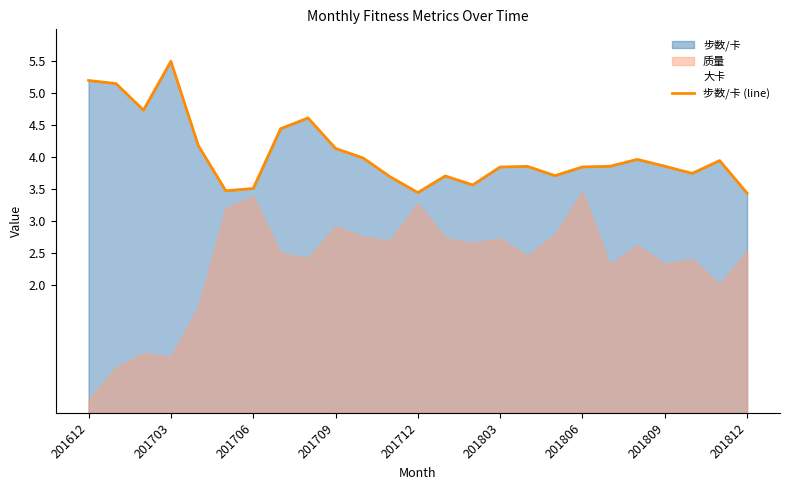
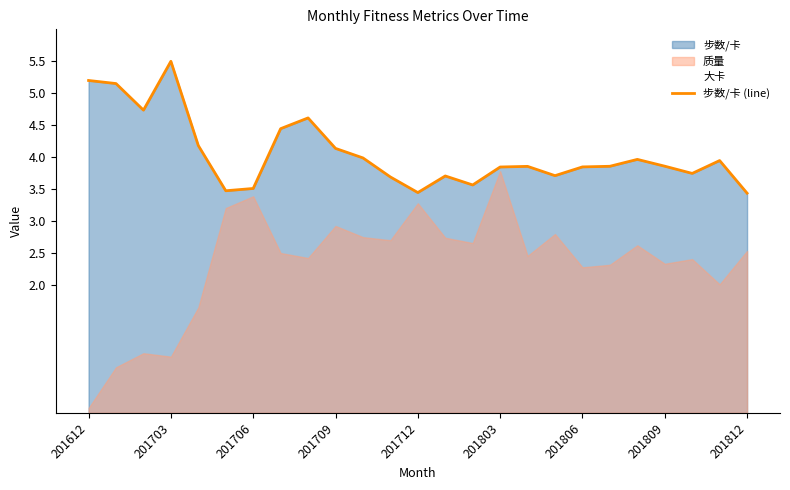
质量, 201612: 0.2 -> 0.1
质量, 201803: 2.7 -> 3.8
质量, 201806: 3.5 -> 2.3
